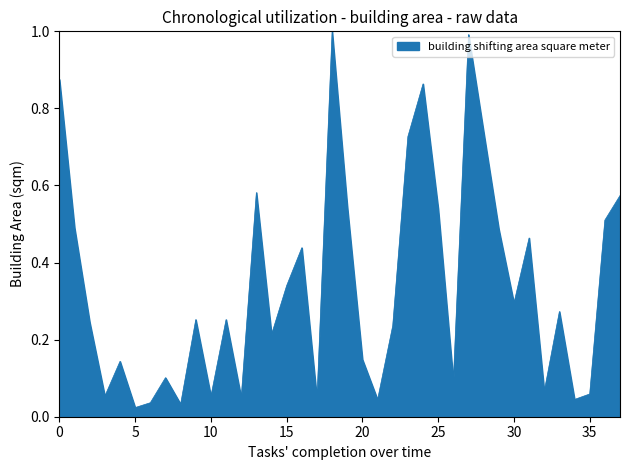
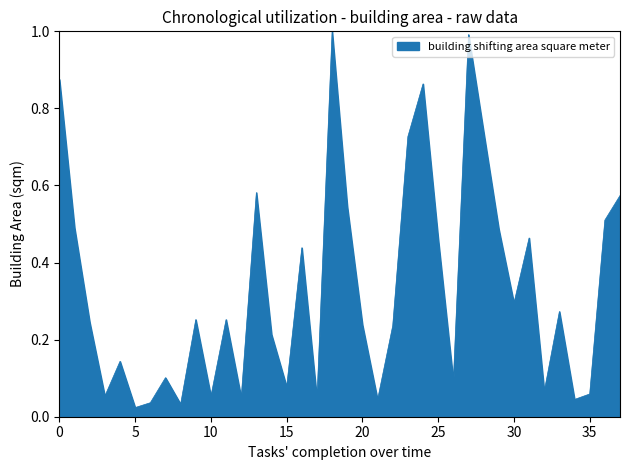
15: 0.34 -> 0.08
20: 0.15 -> 0.24
25: 0.54 -> 0.46
